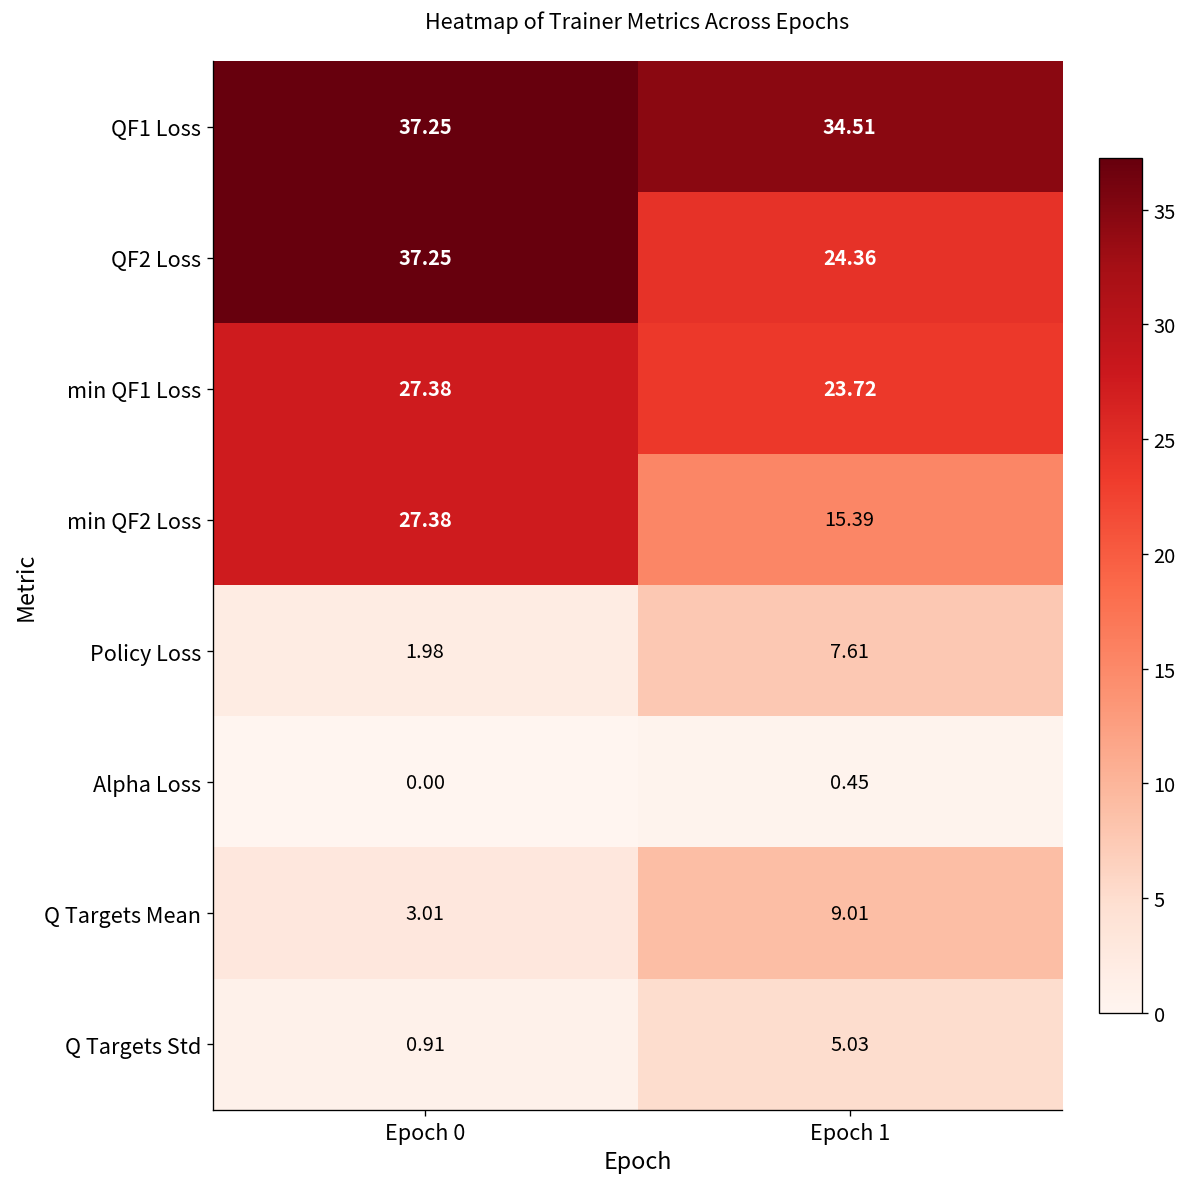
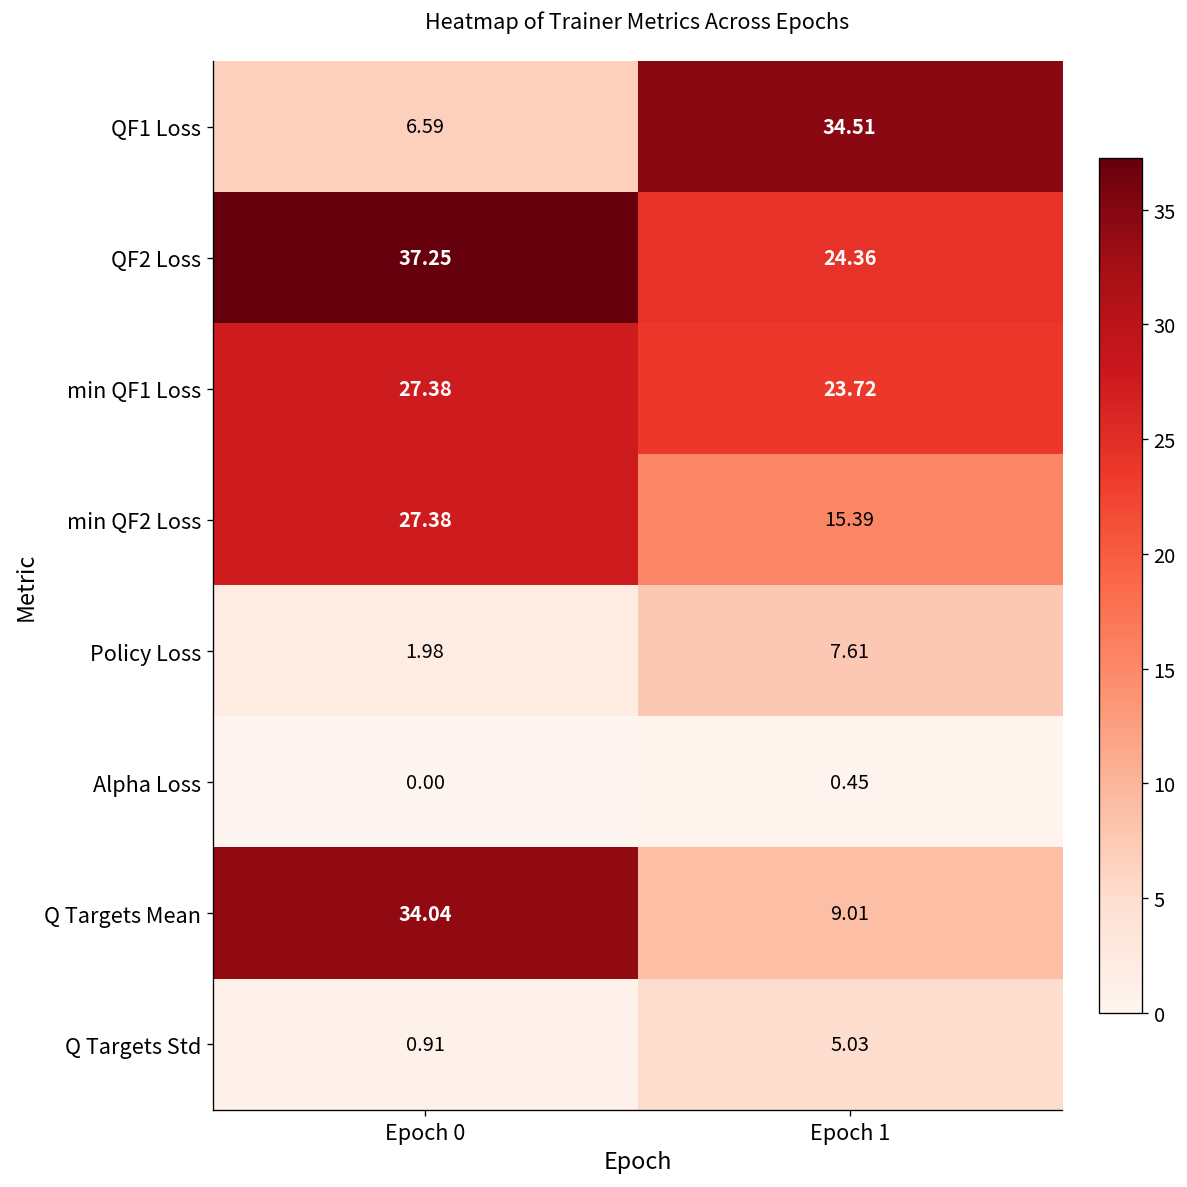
QF1 Loss, Epoch 0: 37.25 -> 6.59
Q Targets Mean, Epoch 0: 3.01 -> 34.04
